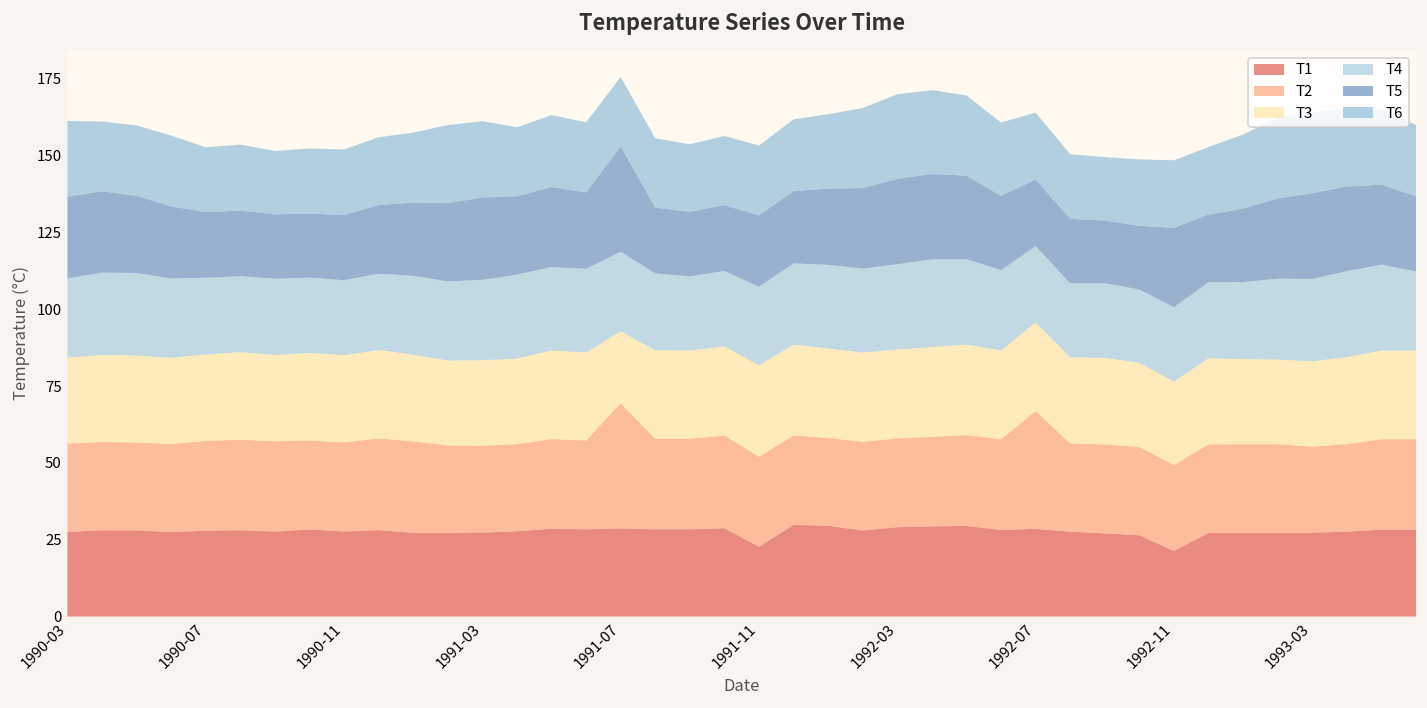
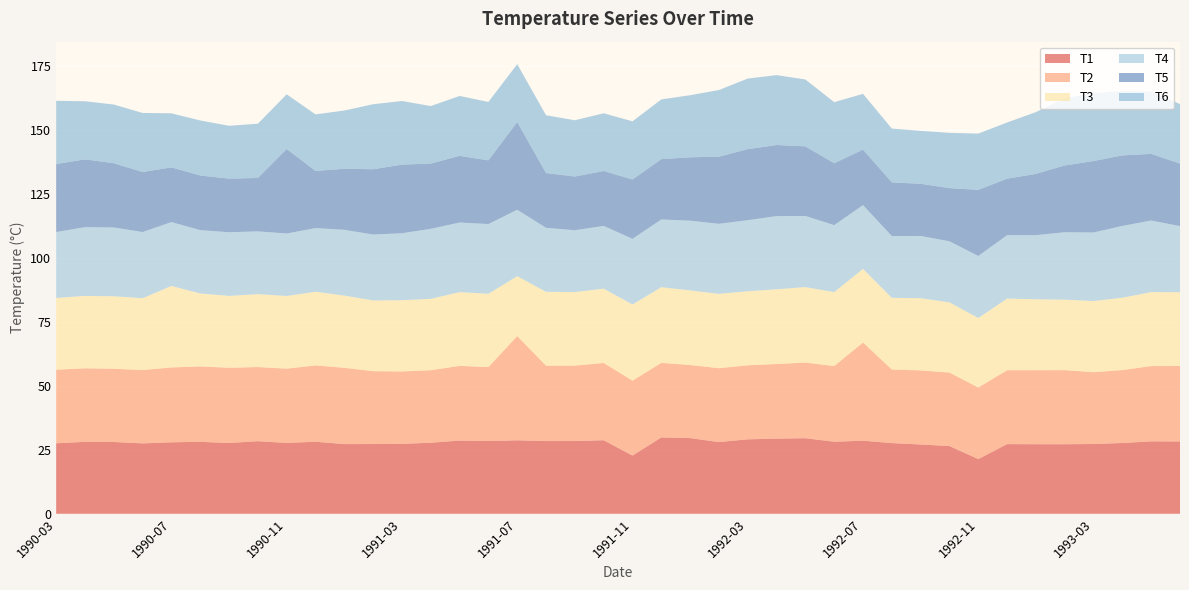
T3, 1990-07: 28 -> 32
T5, 1990-11: 21 -> 33
